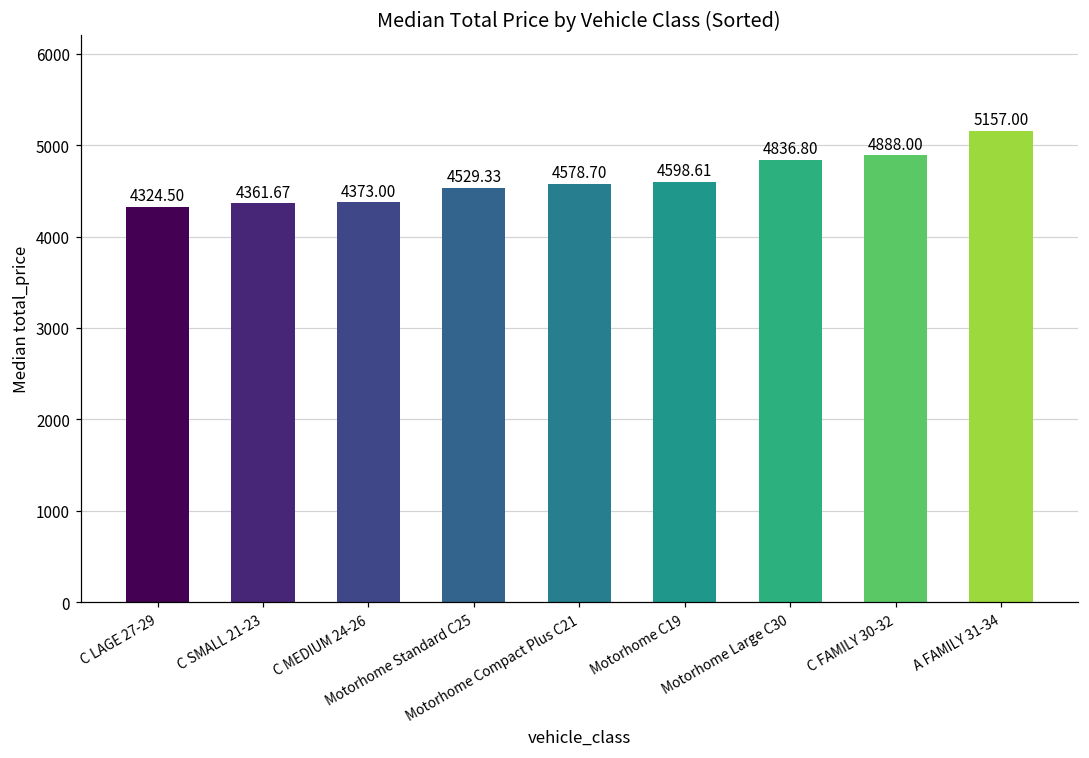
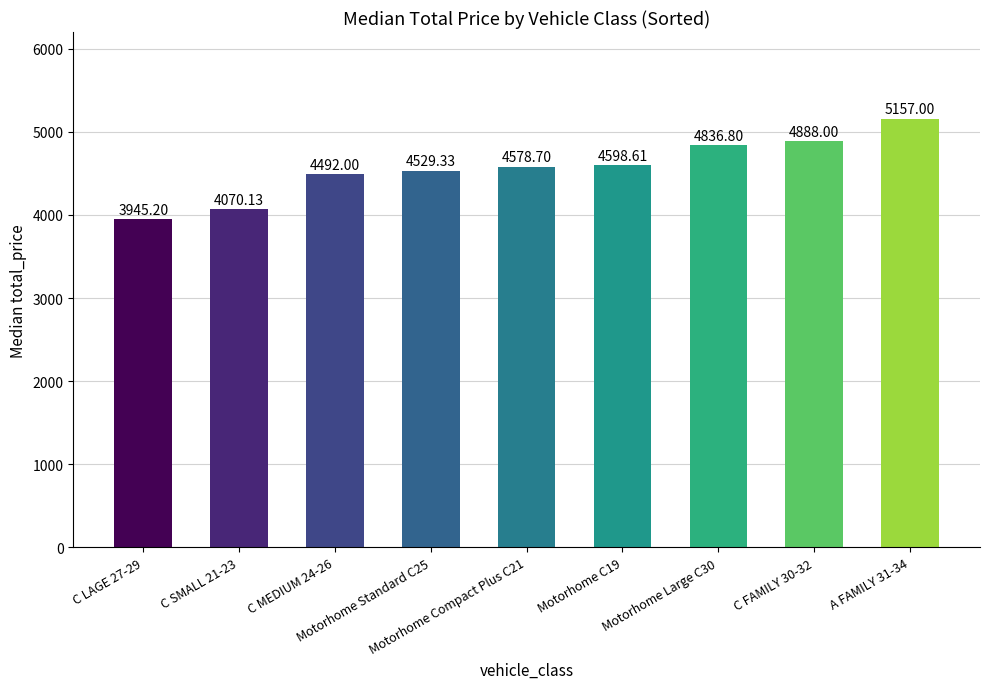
C LAGE 27-29: 4324.50 -> 3945.20
C SMALL 21-23: 4361.67 -> 4070.13
C MEDIUM 24-26: 4373.00 -> 4492.00
